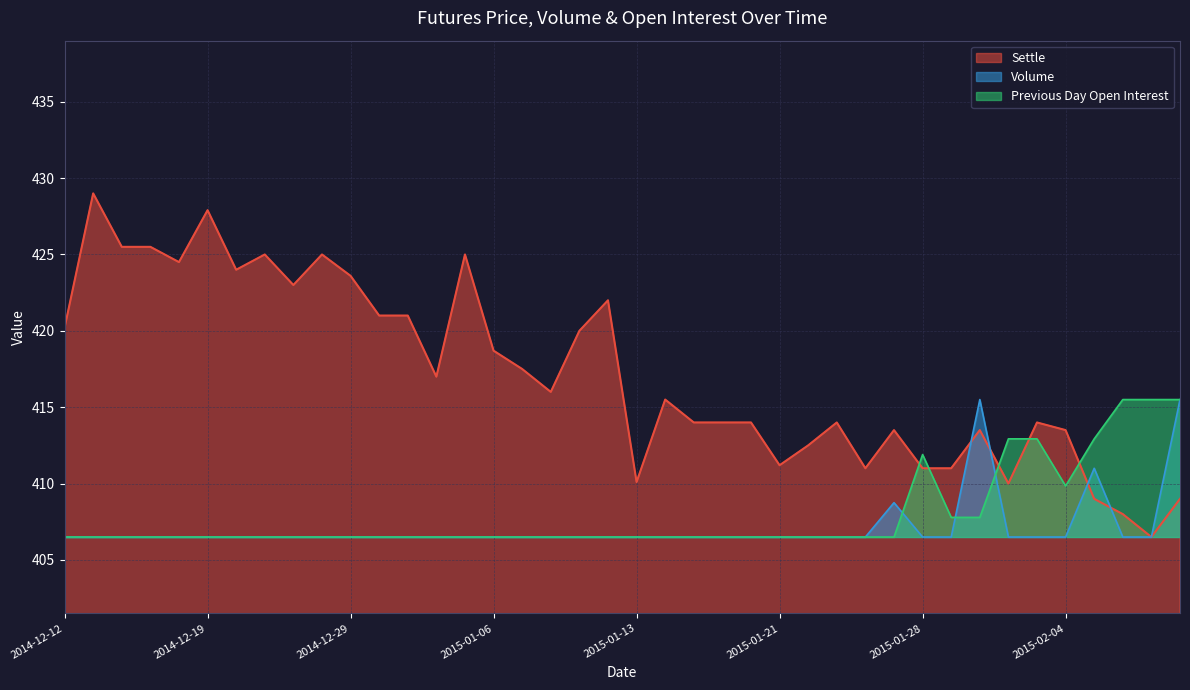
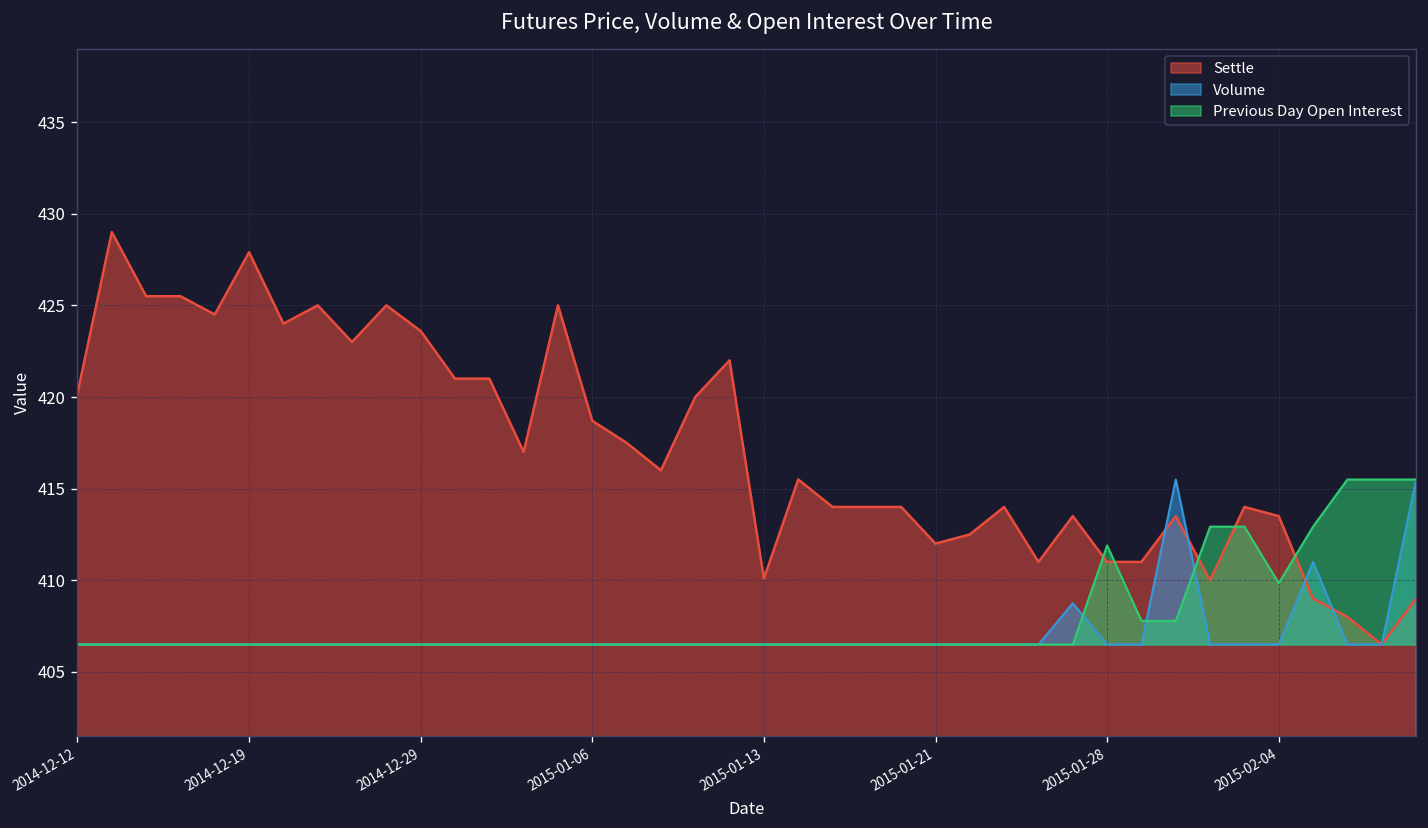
Settle, 2015-01-21: 411.2 -> 412.0
